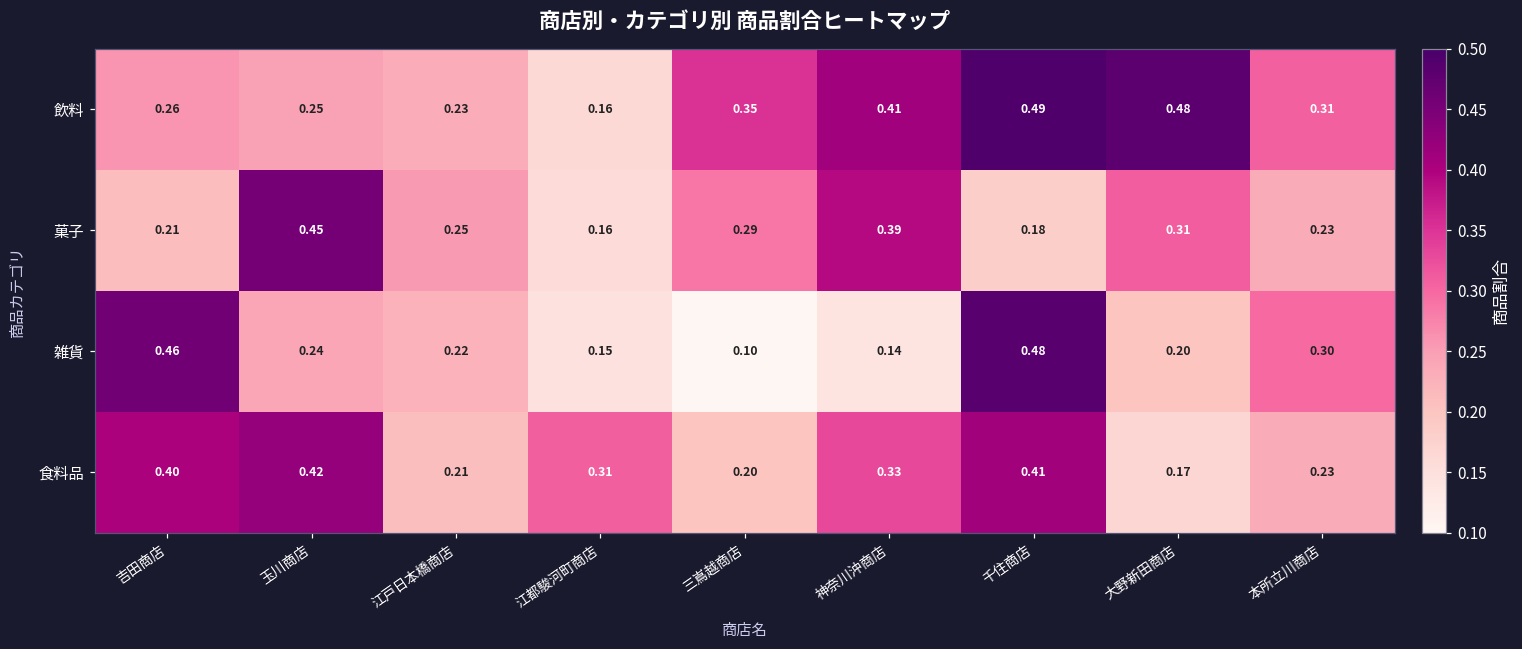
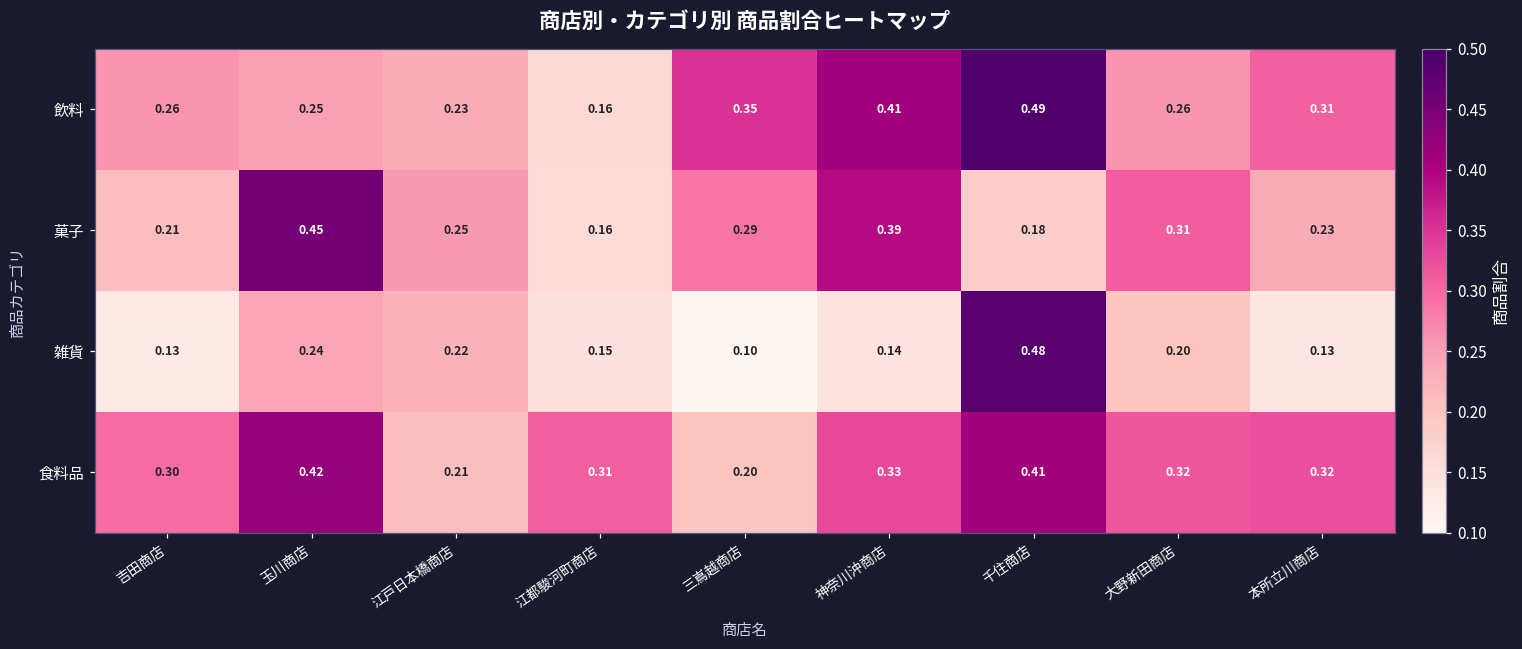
飲料, 大野新田商店: 0.48 -> 0.26
雑貨, 吉田商店: 0.46 -> 0.13
雑貨, 本所立川商店: 0.30 -> 0.13
食料品, 吉田商店: 0.40 -> 0.30
食料品, 大野新田商店: 0.17 -> 0.32
食料品, 本所立川商店: 0.23 -> 0.32
